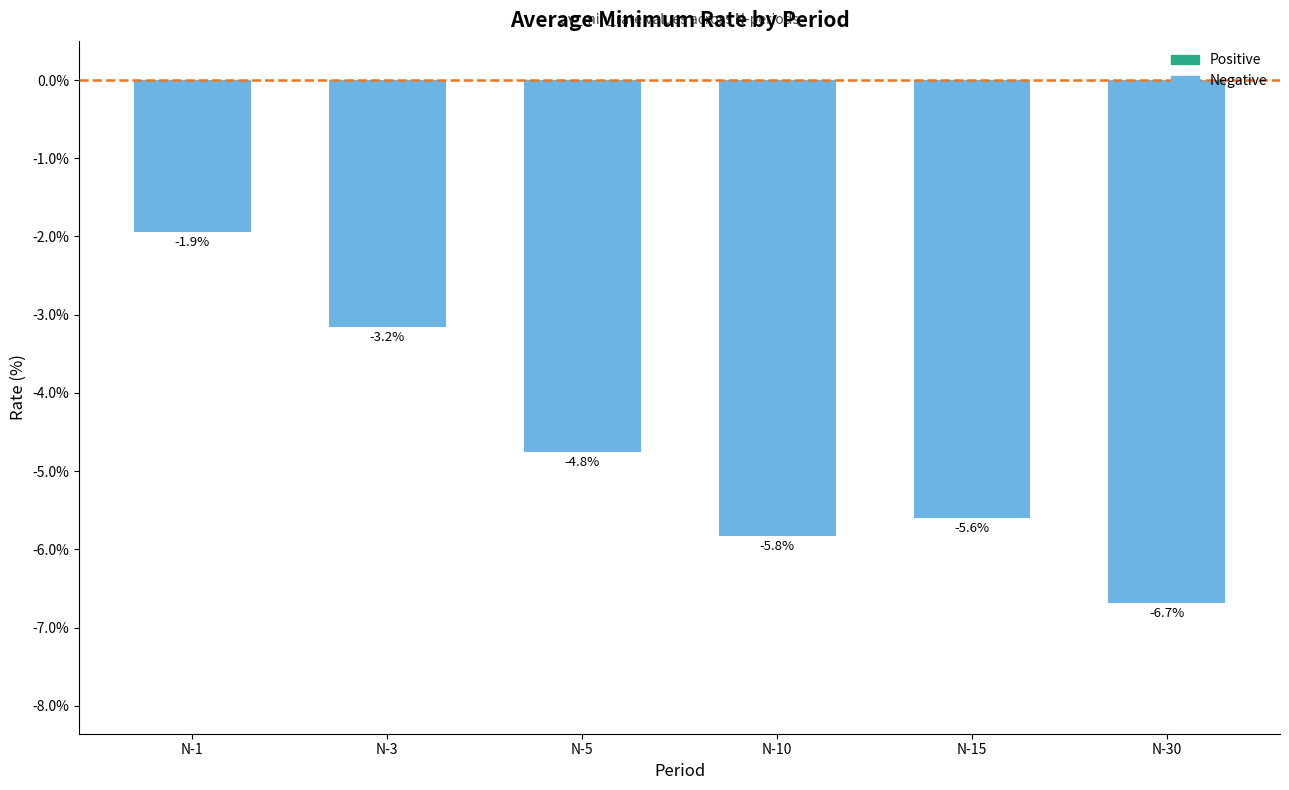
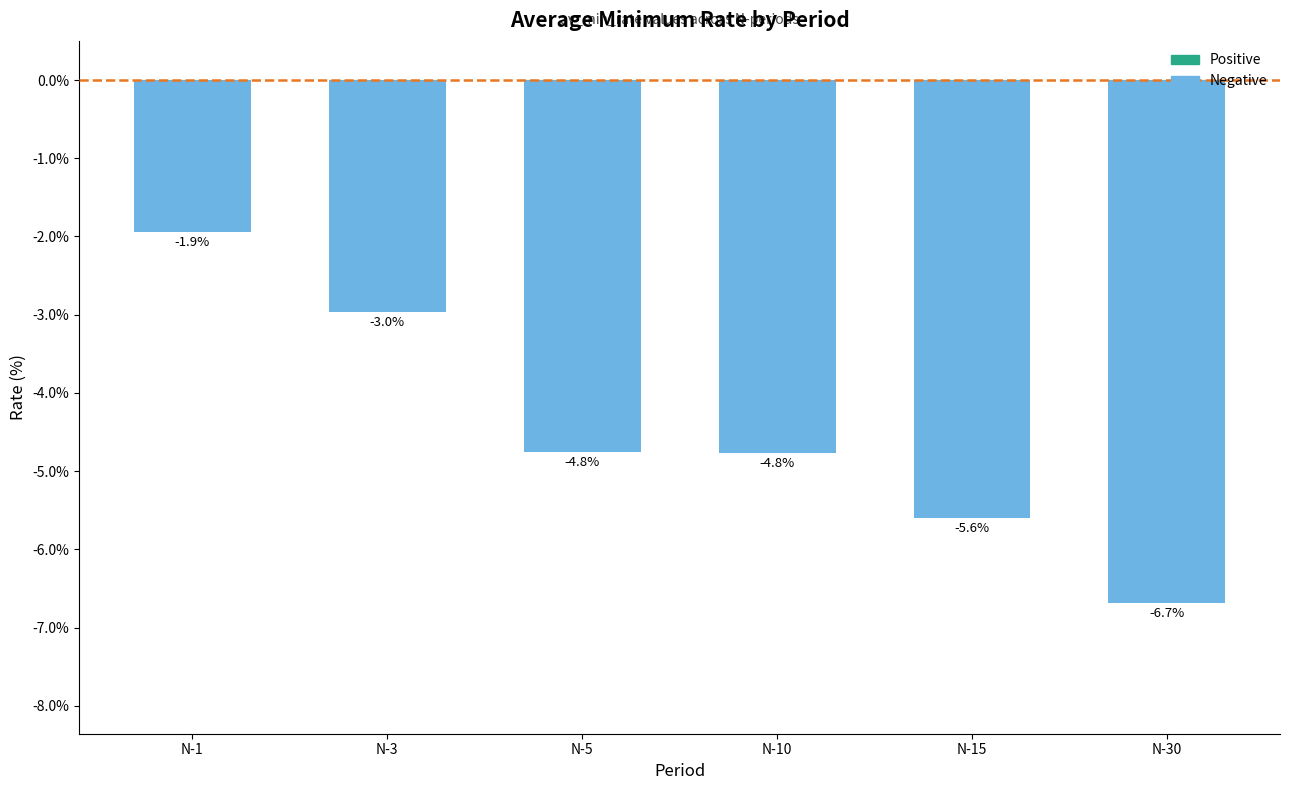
N-3: -3.2% -> -3.0%
N-10: -5.8% -> -4.8%
